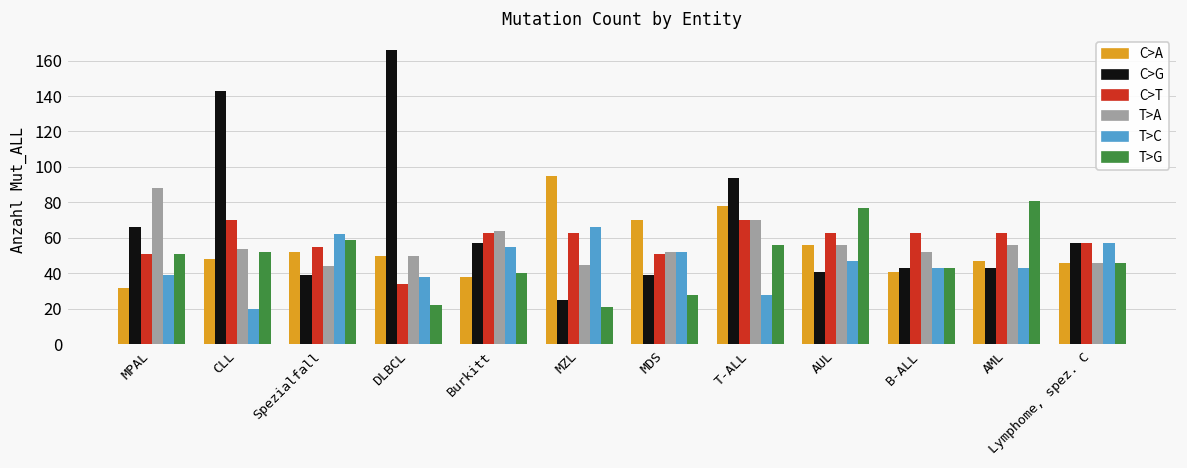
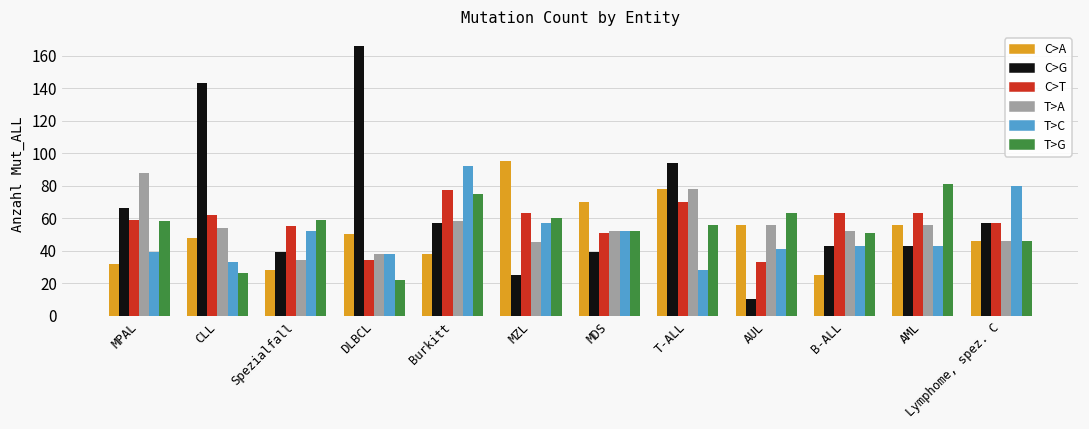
C>T, MPAL: 51 -> 59
T>G, MPAL: 51 -> 58
C>T, CLL: 70 -> 62
T>C, CLL: 20 -> 33
T>G, CLL: 52 -> 26
C>A, Spezialfall: 52 -> 28
T>A, Spezialfall: 44 -> 34
T>C, Spezialfall: 62 -> 52
T>A, DLBCL: 50 -> 38
C>T, Burkitt: 63 -> 77
T>A, Burkitt: 64 -> 58
T>C, Burkitt: 55 -> 92
T>G, Burkitt: 40 -> 75
T>C, MZL: 66 -> 57
T>G, MZL: 21 -> 60
T>G, MDS: 28 -> 52
T>A, T-ALL: 70 -> 78
C>G, AUL: 41 -> 10
C>T, AUL: 63 -> 33
T>C, AUL: 47 -> 41
T>G, AUL: 77 -> 63
C>A, B-ALL: 41 -> 25
T>G, B-ALL: 43 -> 51
C>A, AML: 47 -> 56
T>C, Lymphome, spez. C: 57 -> 80
